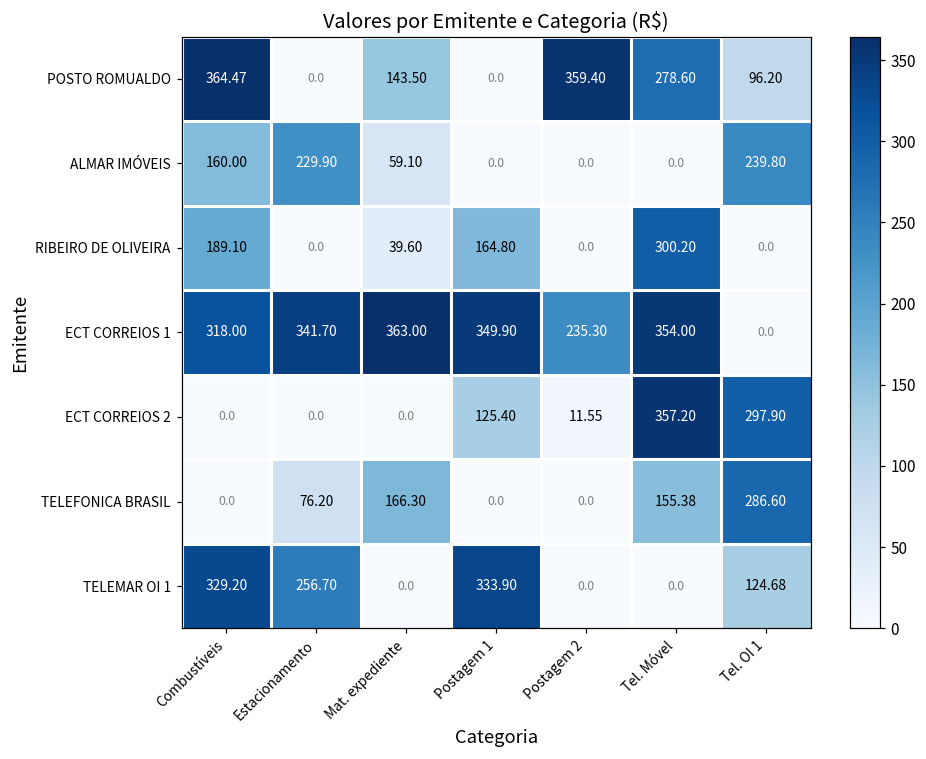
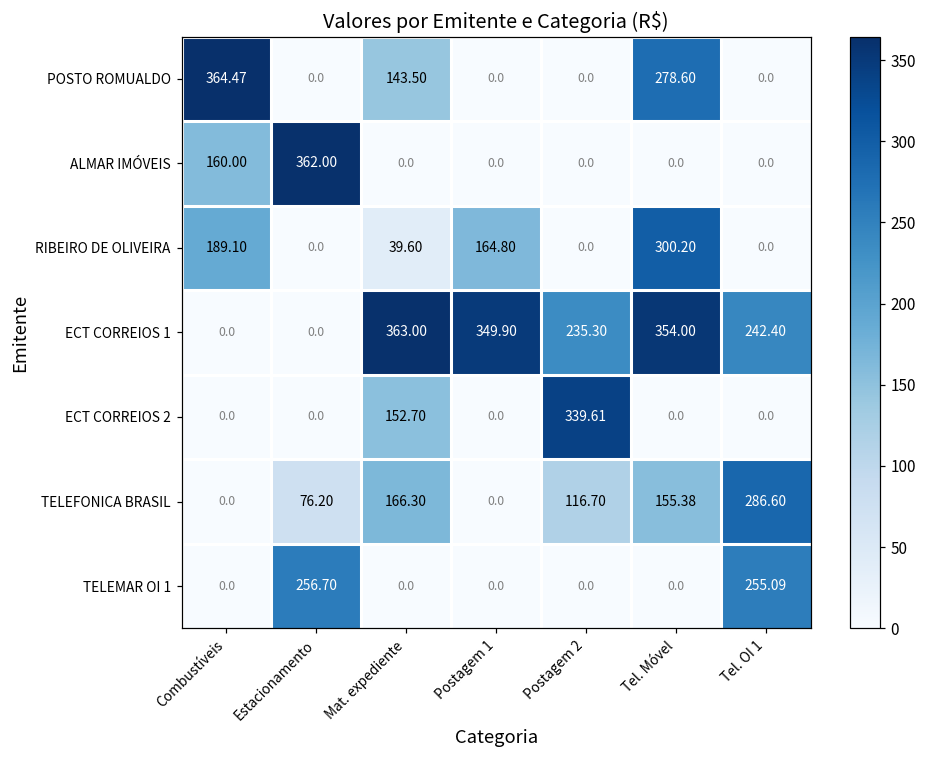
POSTO ROMUALDO, Postagem 2: 359.40 -> 0.0
POSTO ROMUALDO, Tel. OI 1: 96.20 -> 0.0
ALMAR IMÓVEIS, Estacionamento: 229.90 -> 362.00
ALMAR IMÓVEIS, Mat. expediente: 59.10 -> 0.0
ALMAR IMÓVEIS, Tel. OI 1: 239.80 -> 0.0
ECT CORREIOS 1, Combustíveis: 318.00 -> 0.0
ECT CORREIOS 1, Estacionamento: 341.70 -> 0.0
ECT CORREIOS 1, Tel. OI 1: 0.0 -> 242.40
ECT CORREIOS 2, Mat. expediente: 0.0 -> 152.70
ECT CORREIOS 2, Postagem 1: 125.40 -> 0.0
ECT CORREIOS 2, Postagem 2: 11.55 -> 339.61
ECT CORREIOS 2, Tel. Móvel: 357.20 -> 0.0
ECT CORREIOS 2, Tel. OI 1: 297.90 -> 0.0
TELEFONICA BRASIL, Postagem 2: 0.0 -> 116.70
TELEMAR OI 1, Combustíveis: 329.20 -> 0.0
TELEMAR OI 1, Postagem 1: 333.90 -> 0.0
TELEMAR OI 1, Tel. OI 1: 124.68 -> 255.09
